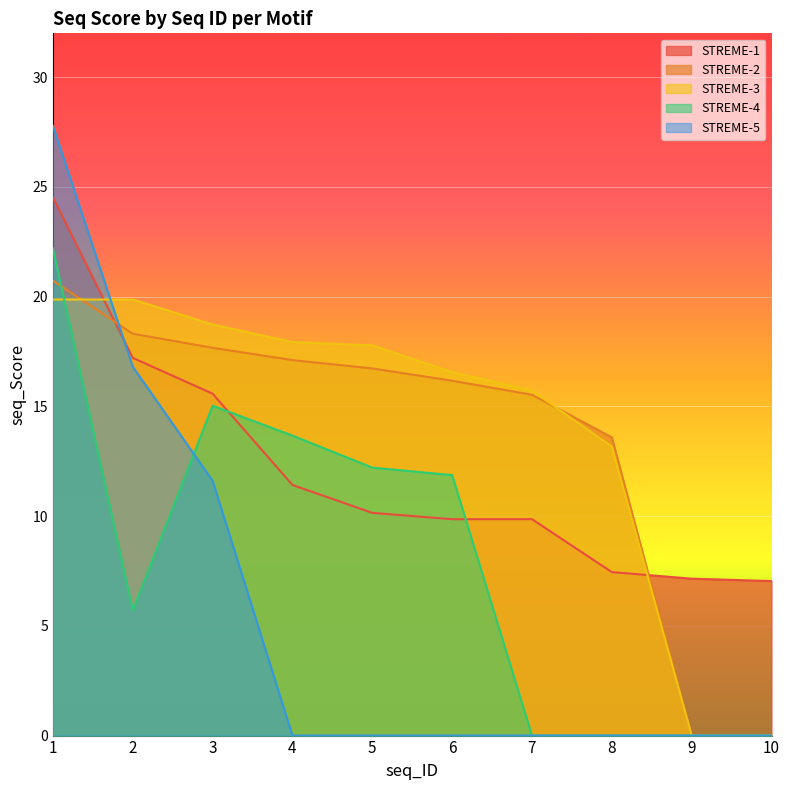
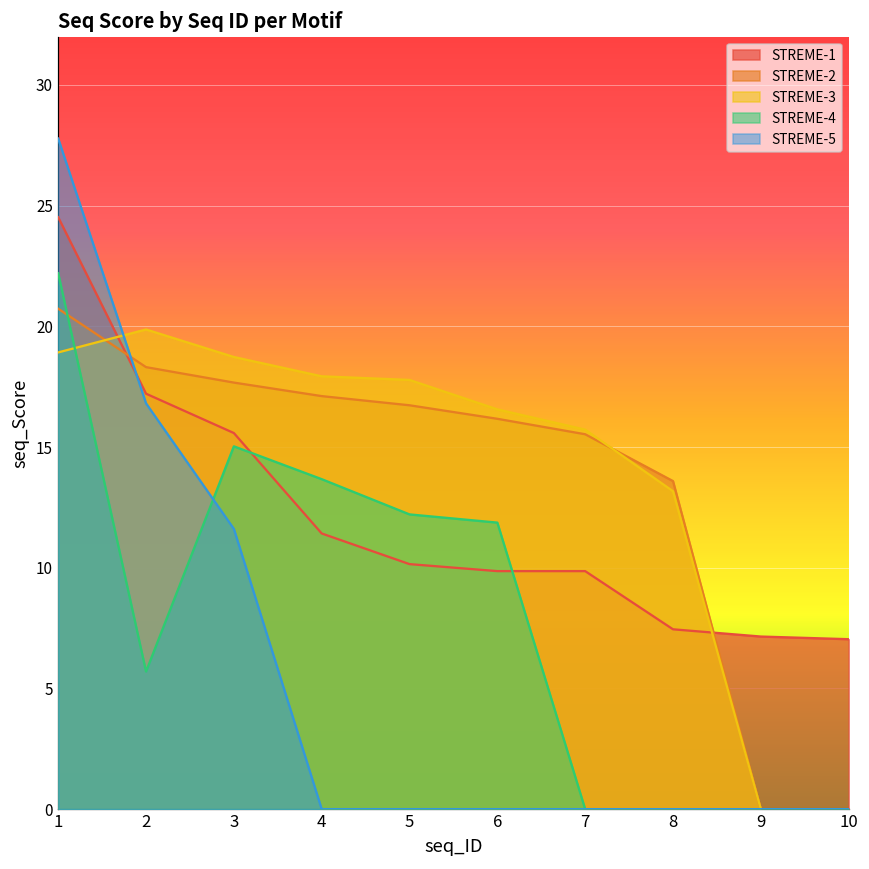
STREME-3, 1: 19.9 -> 18.9
